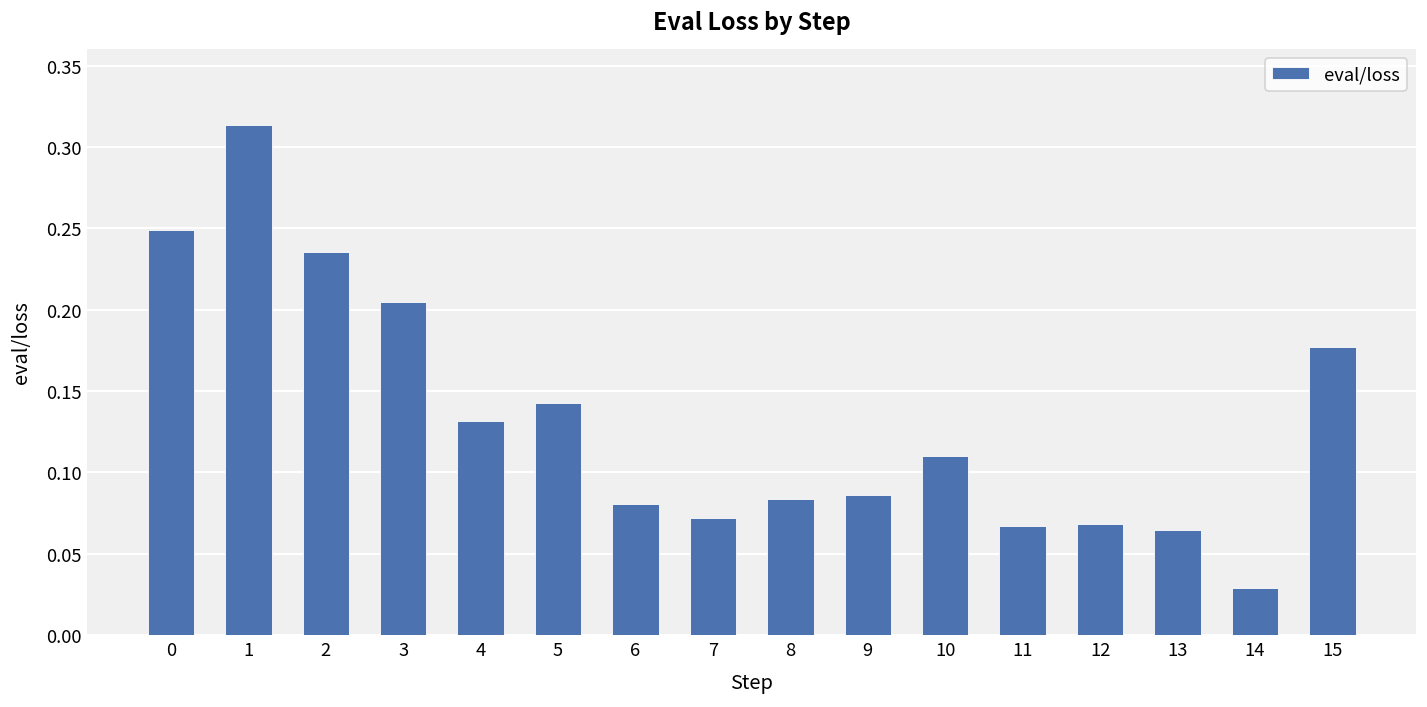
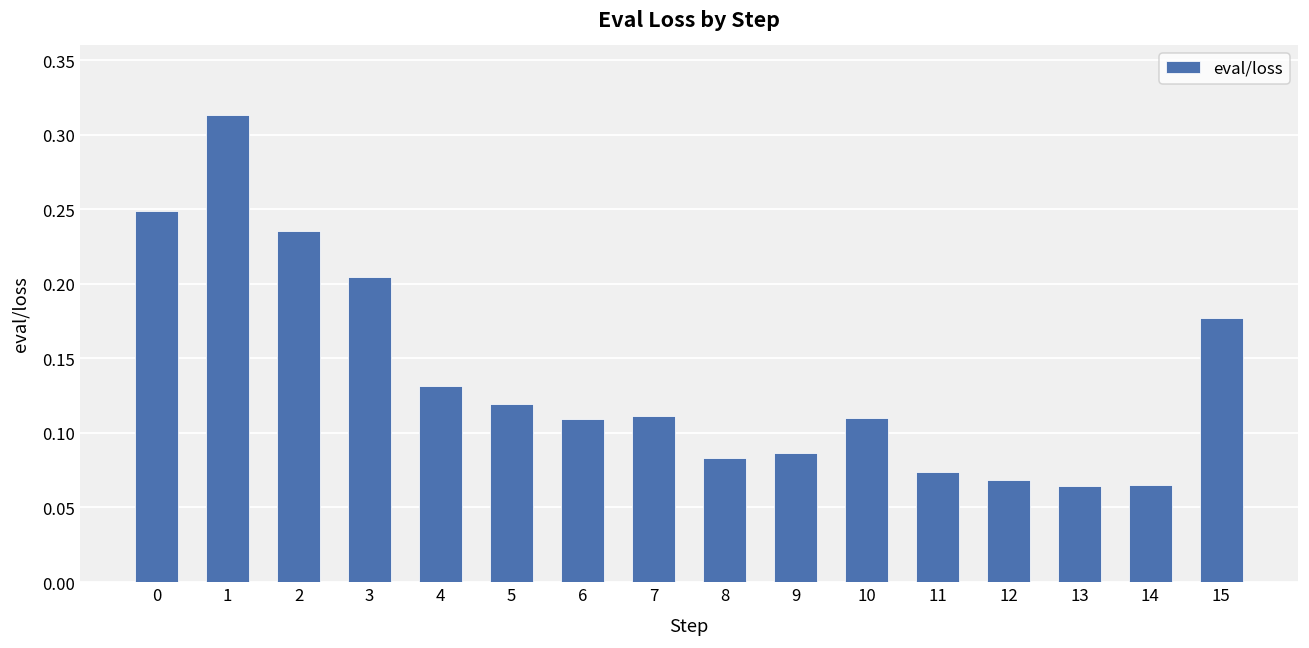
5: 0.143 -> 0.119
6: 0.081 -> 0.109
7: 0.072 -> 0.112
11: 0.067 -> 0.074
14: 0.029 -> 0.065
